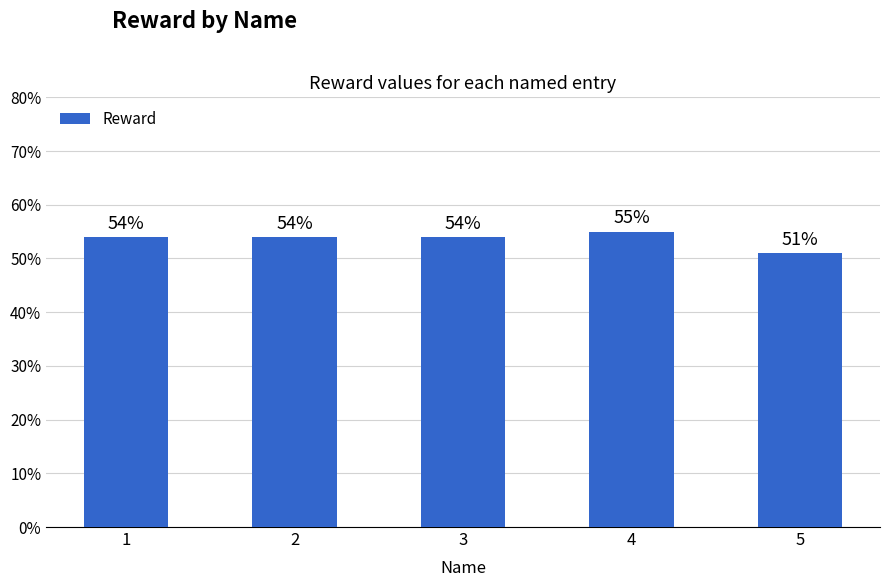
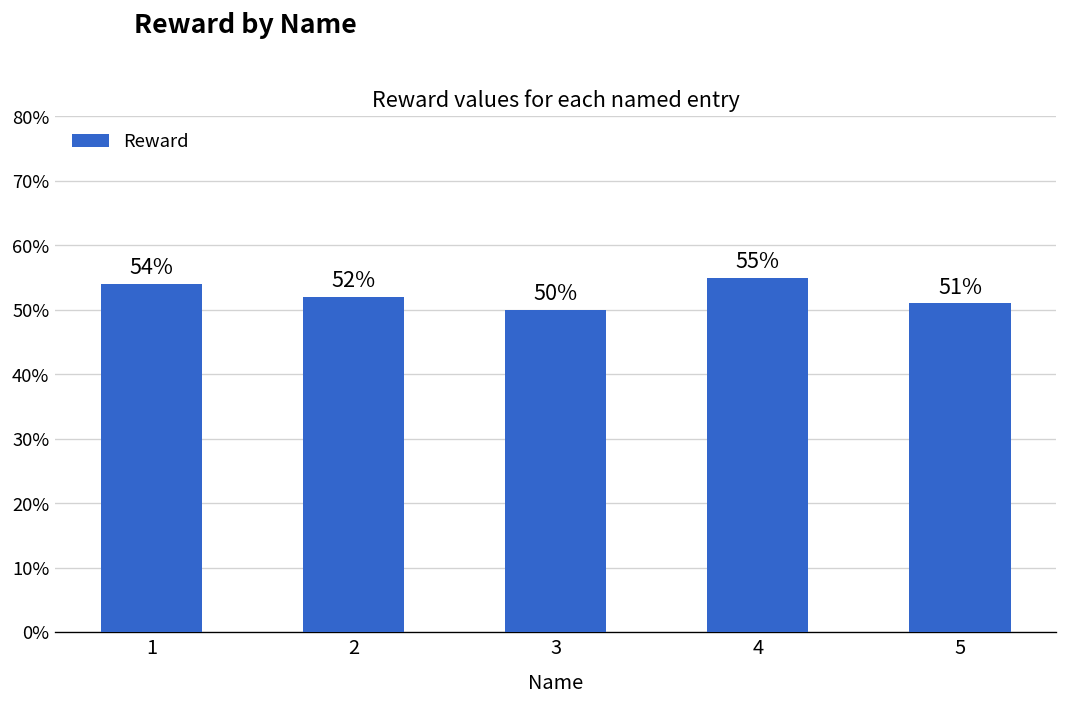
2: 54% -> 52%
3: 54% -> 50%
